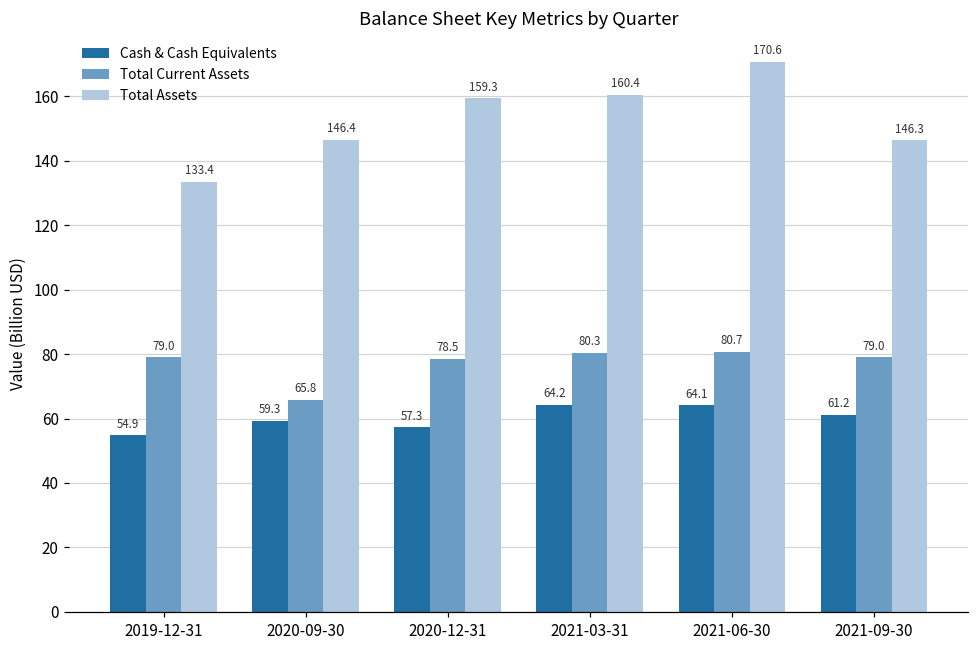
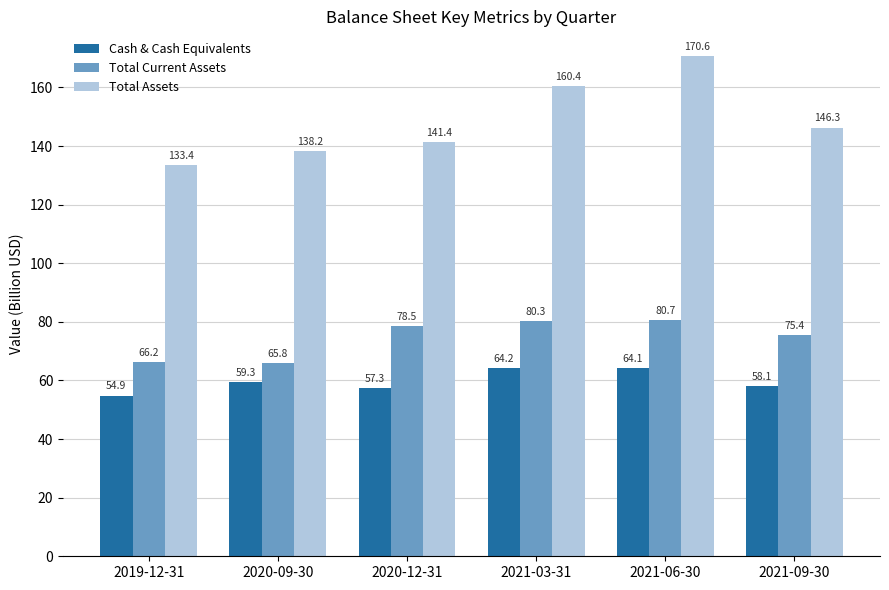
Total Current Assets, 2019-12-31: 79.0 -> 66.2
Total Assets, 2020-09-30: 146.4 -> 138.2
Total Assets, 2020-12-31: 159.3 -> 141.4
Cash & Cash Equivalents, 2021-09-30: 61.2 -> 58.1
Total Current Assets, 2021-09-30: 79.0 -> 75.4
